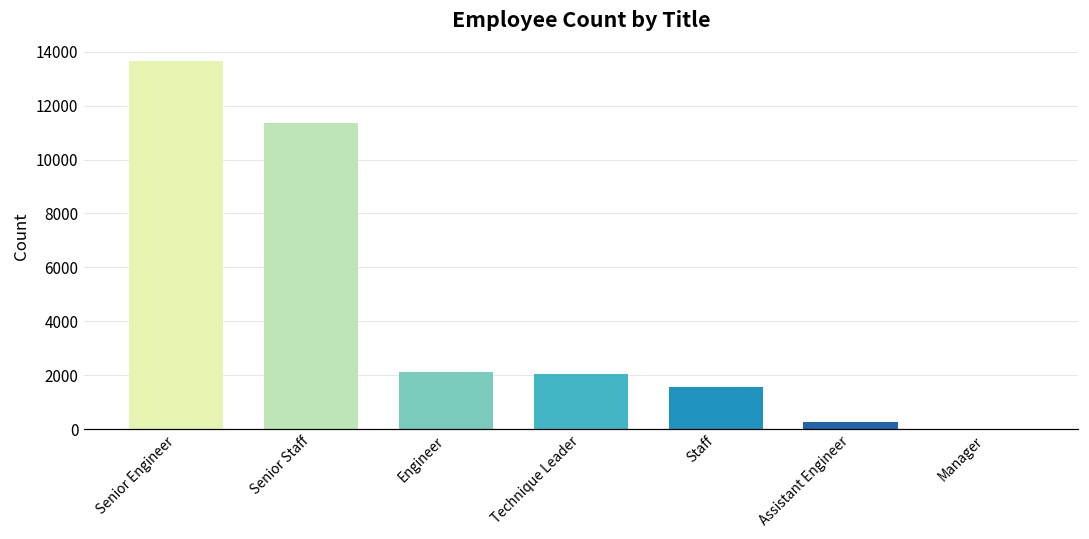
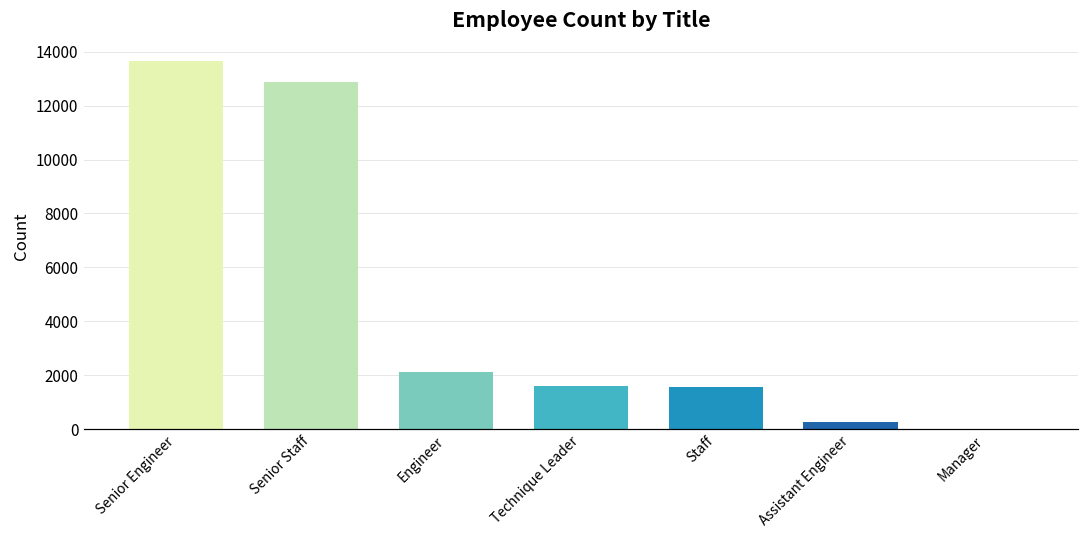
Senior Staff: 11400 -> 12900
Technique Leader: 2000 -> 1600
